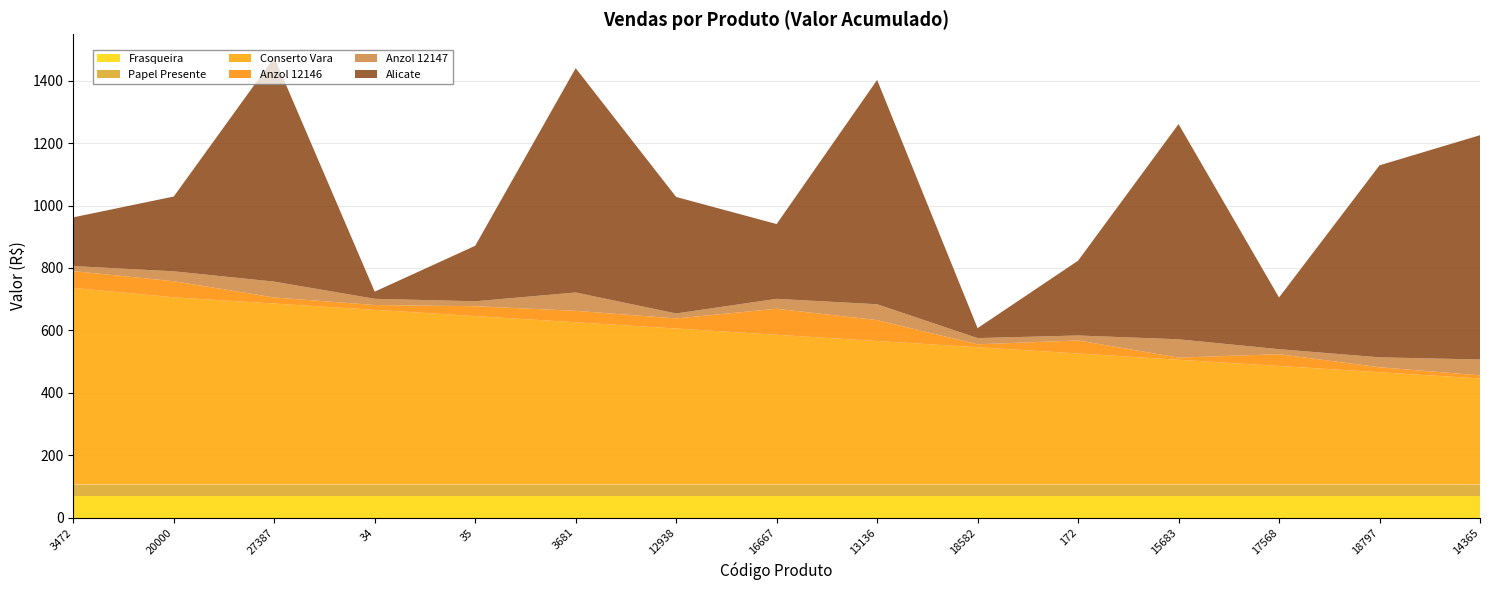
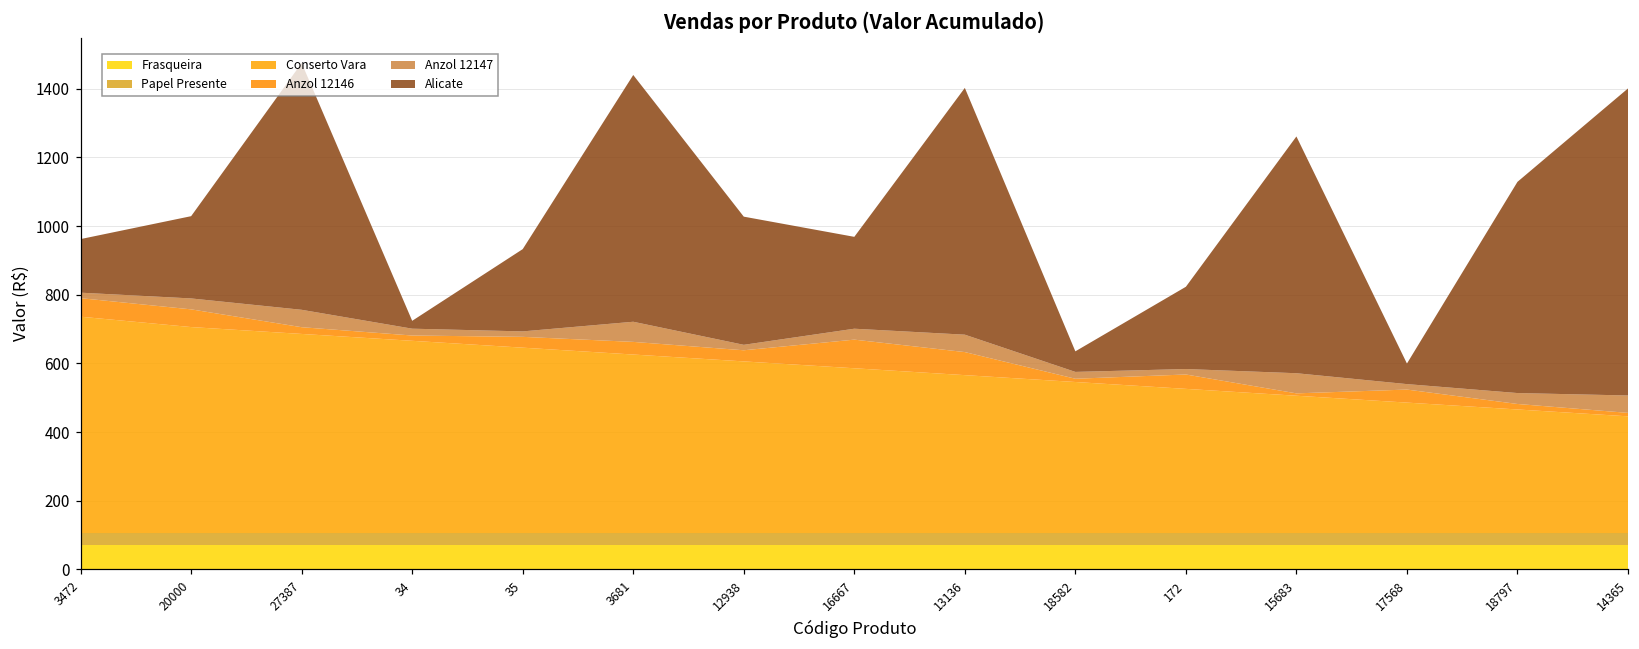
Alicate, 35: 180 -> 240
Alicate, 16667: 240 -> 270
Alicate, 18582: 30 -> 60
Alicate, 17568: 170 -> 60
Alicate, 14365: 720 -> 890
